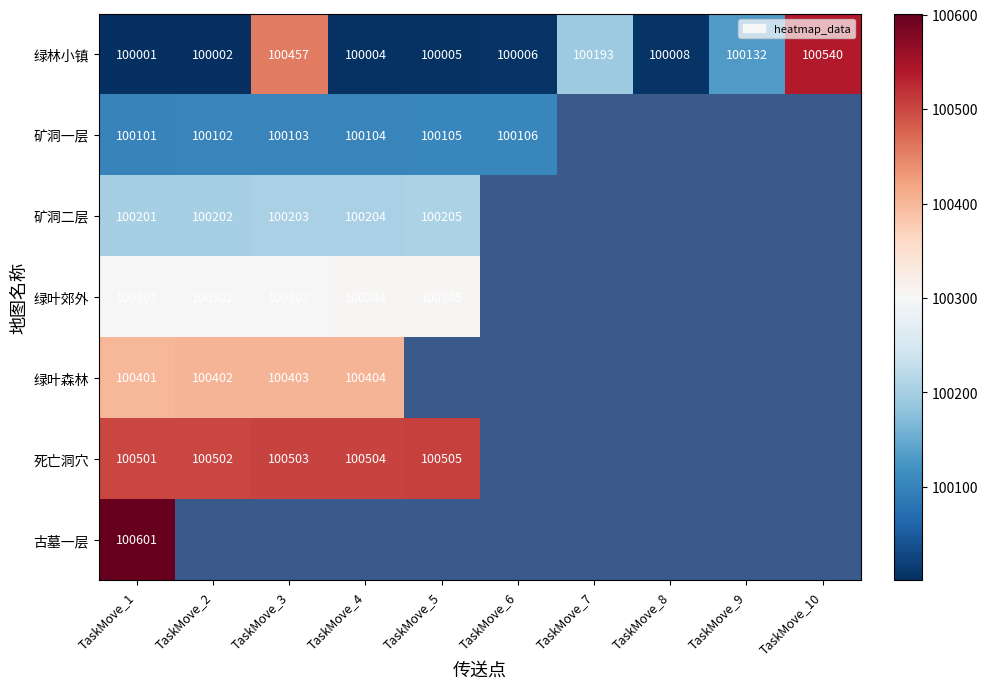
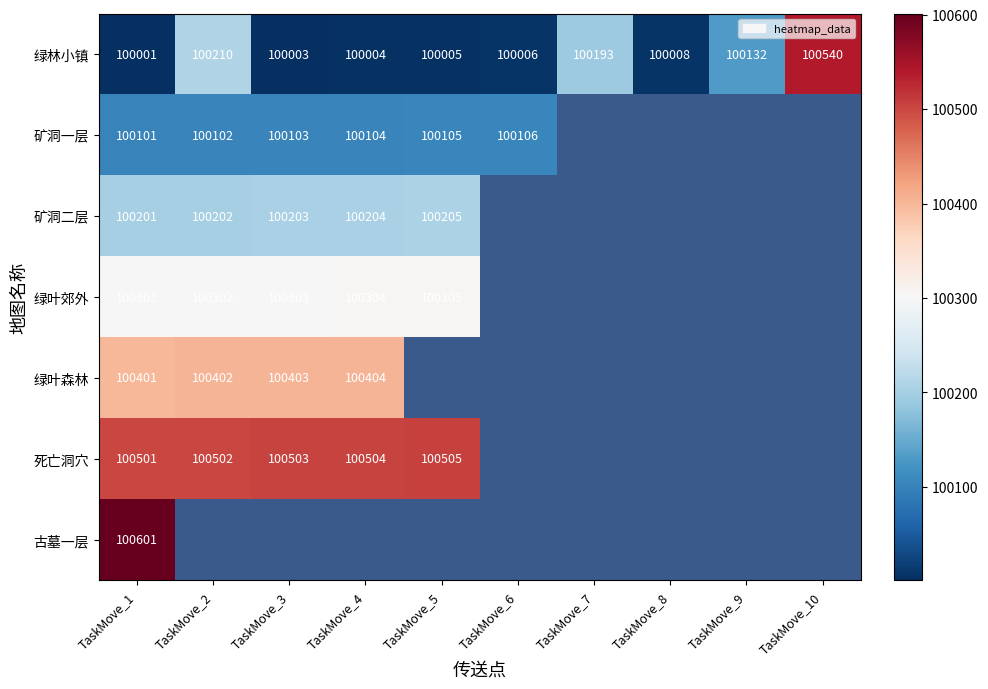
绿林小镇, TaskMove_2: 100002 -> 100210
绿林小镇, TaskMove_3: 100457 -> 100003
